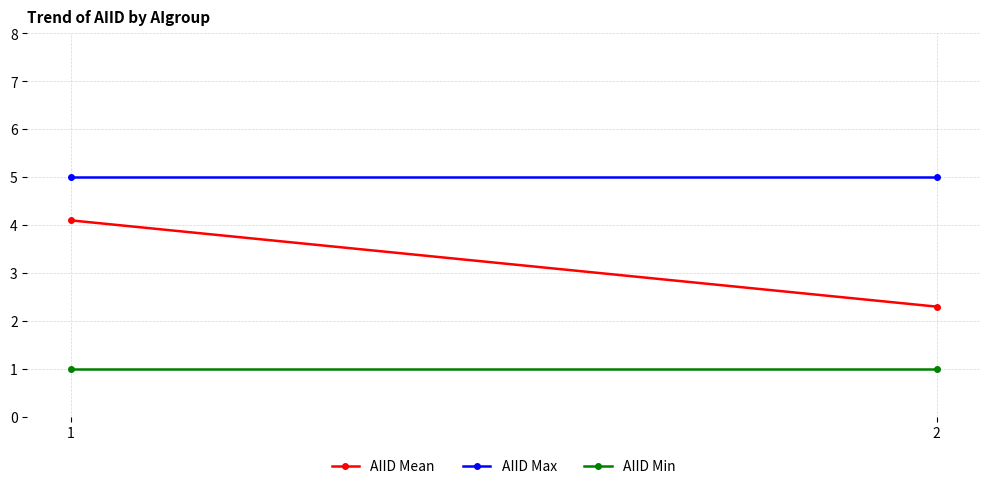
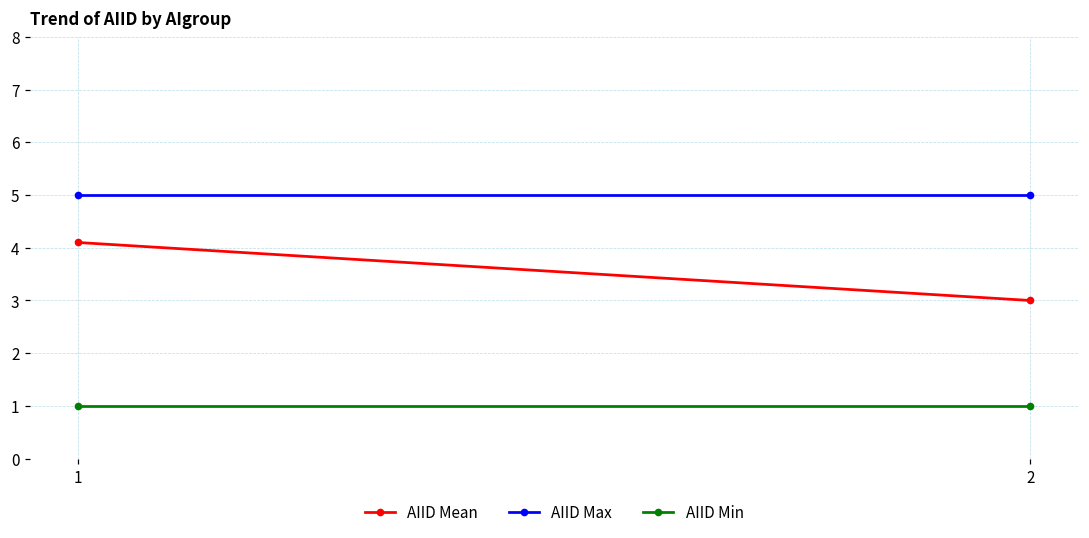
AIID Mean, 2: 2.3 -> 3.0
